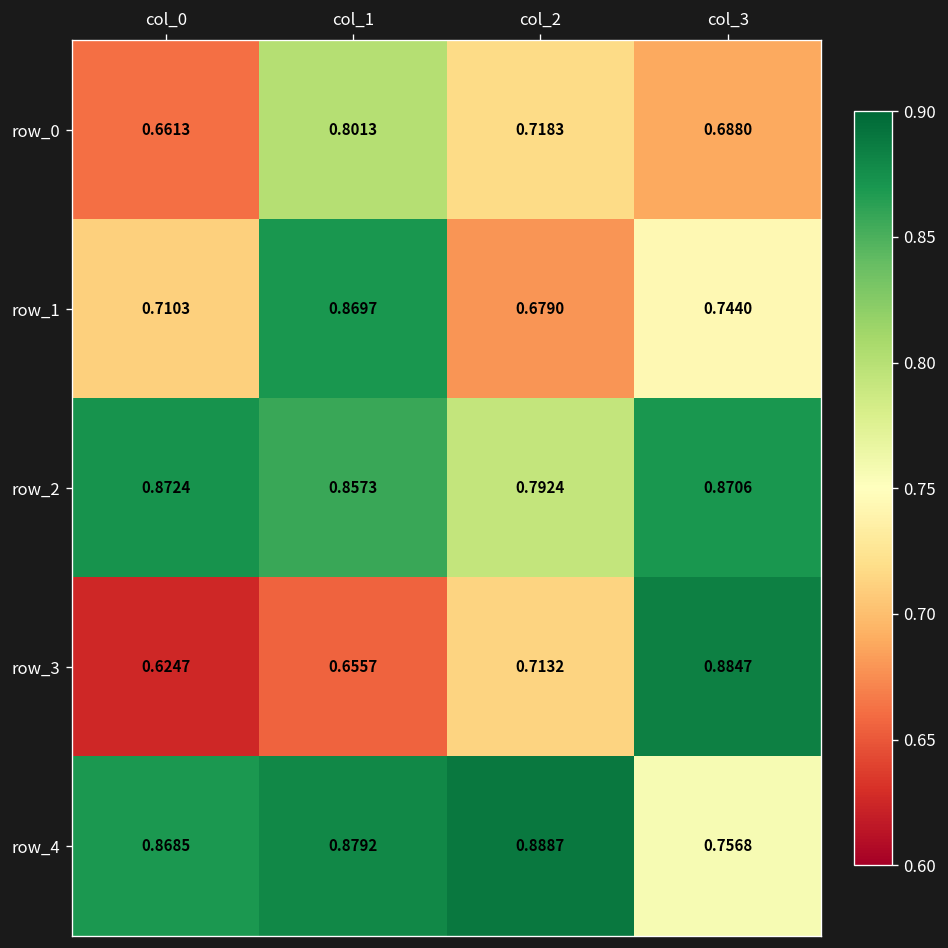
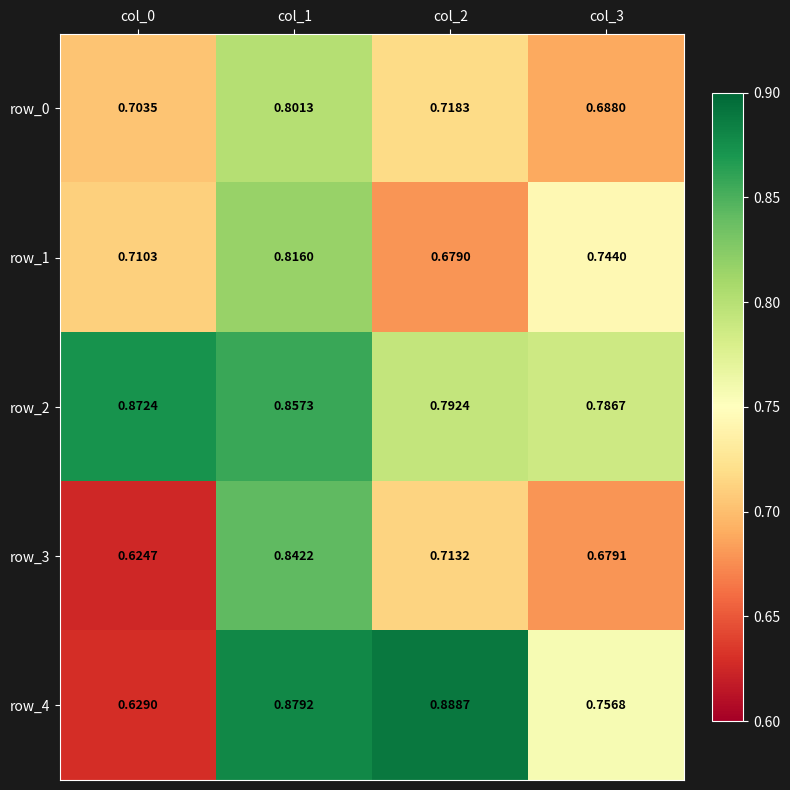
row_0, col_0: 0.6613 -> 0.7035
row_1, col_1: 0.8697 -> 0.8160
row_2, col_3: 0.8706 -> 0.7867
row_3, col_1: 0.6557 -> 0.8422
row_3, col_3: 0.8847 -> 0.6791
row_4, col_0: 0.8685 -> 0.6290
